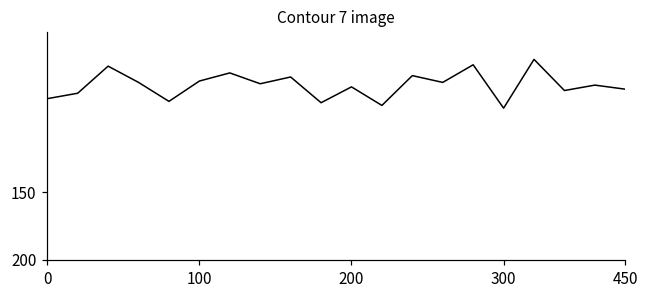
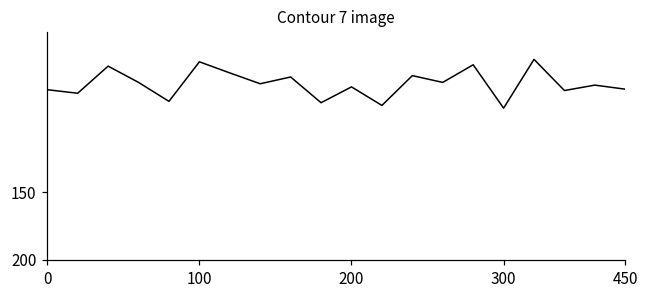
0: 81 -> 74
100: 68 -> 54
